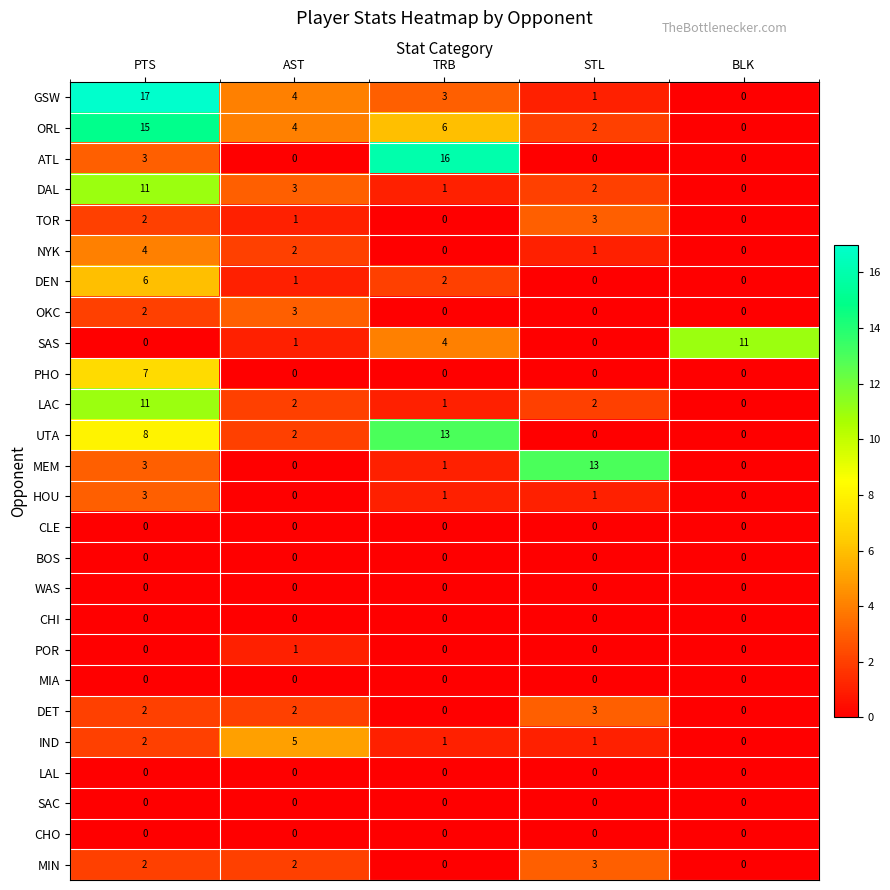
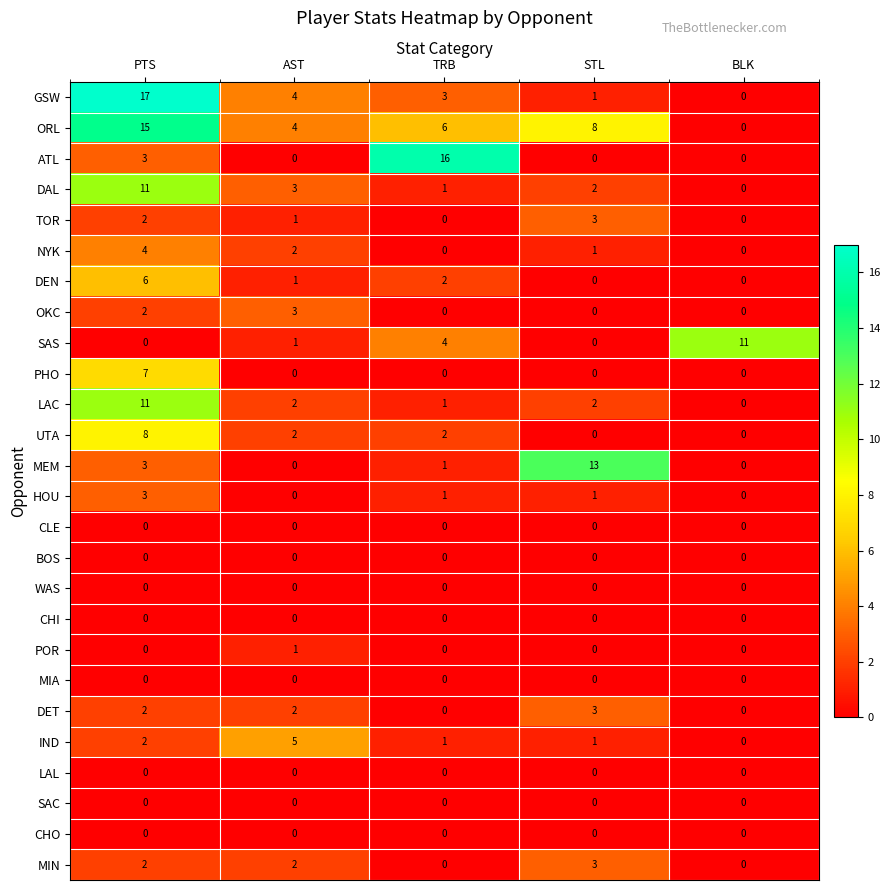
ORL, STL: 2 -> 8
UTA, TRB: 13 -> 2
